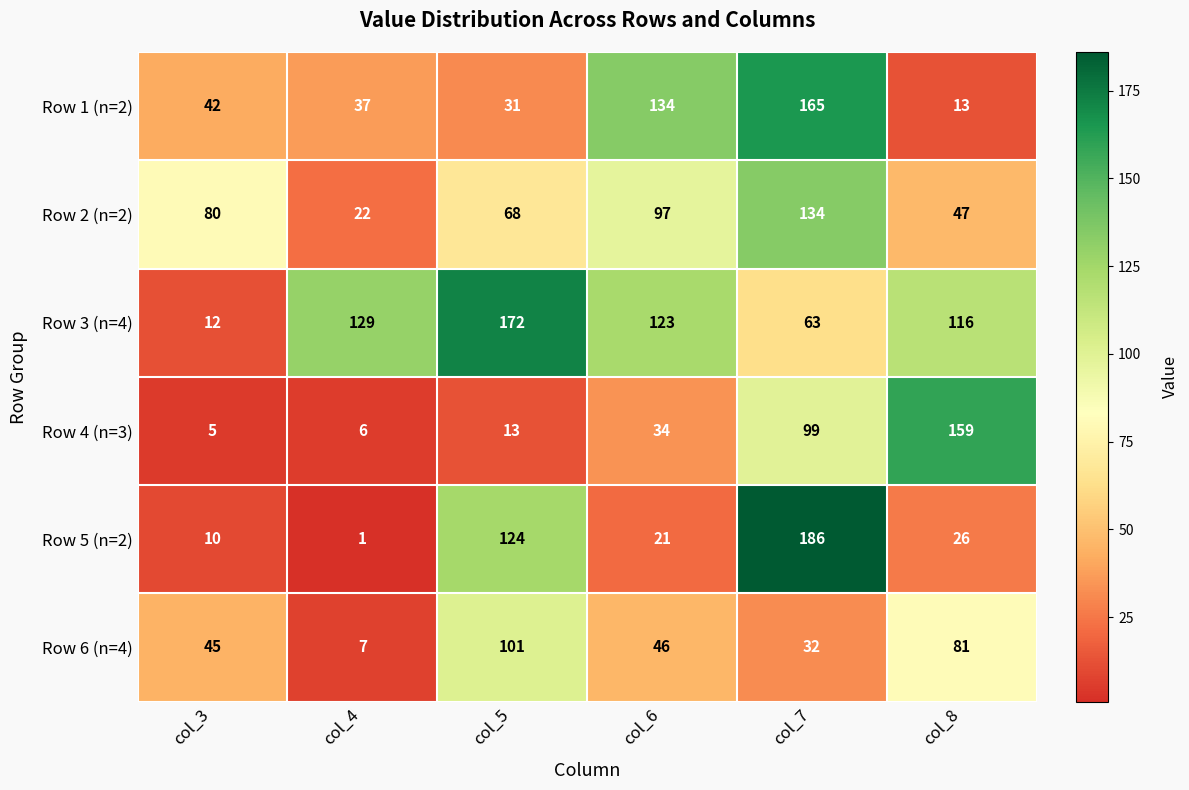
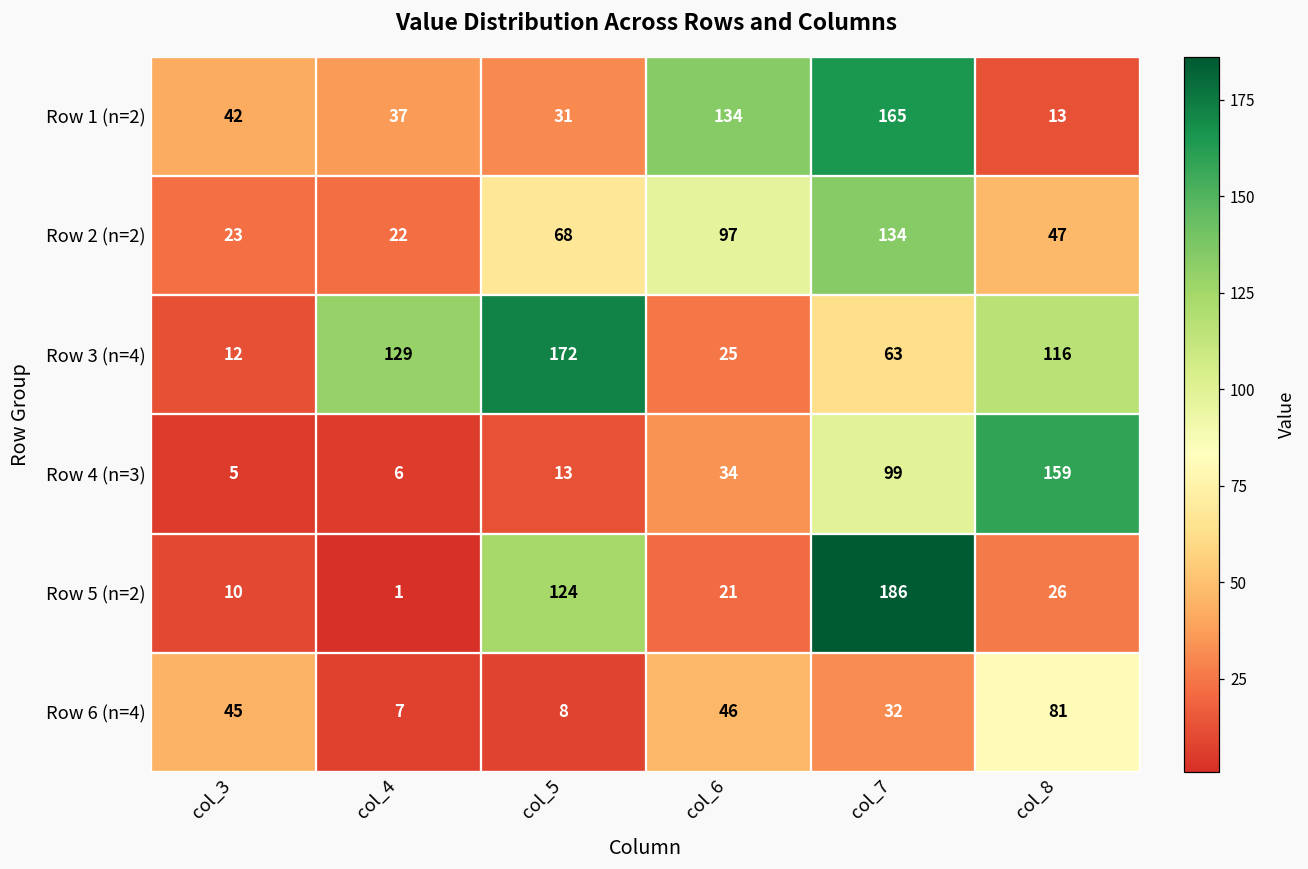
Row 2 (n=2), col_3: 80 -> 23
Row 3 (n=4), col_6: 123 -> 25
Row 6 (n=4), col_5: 101 -> 8
